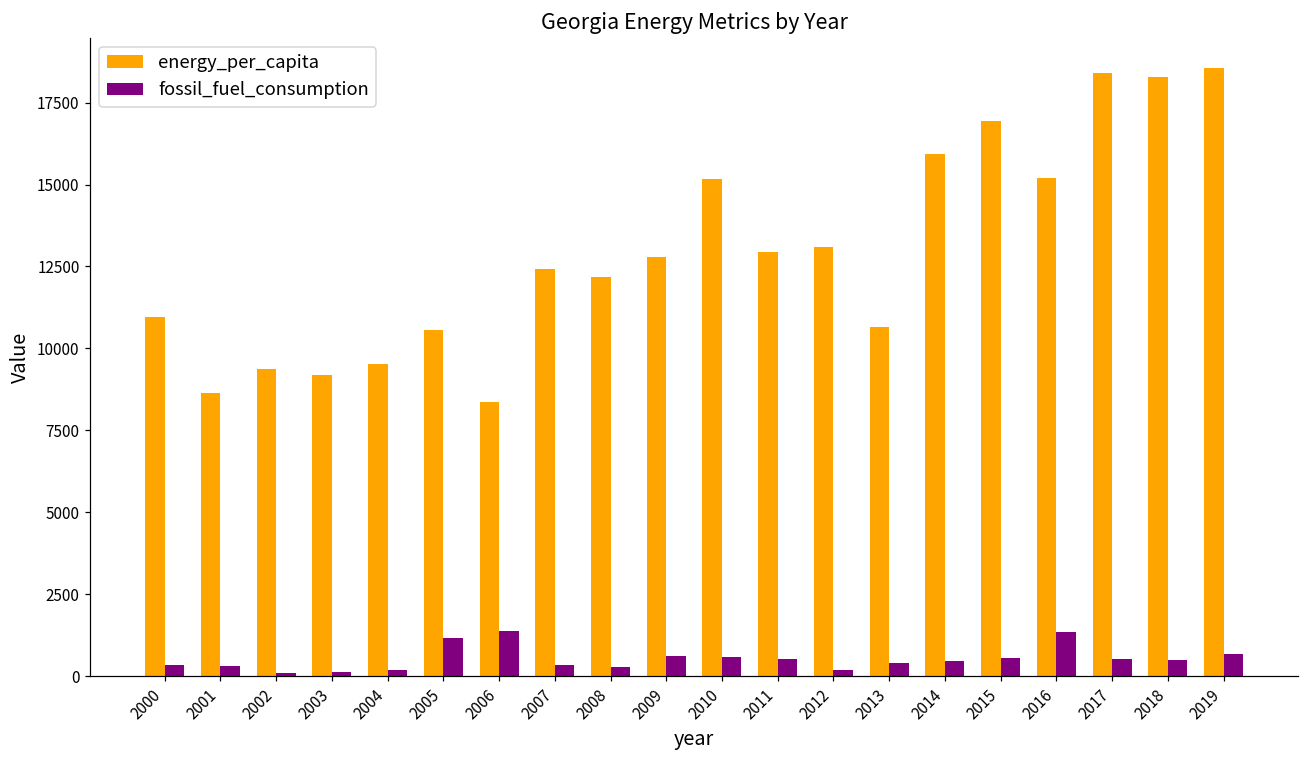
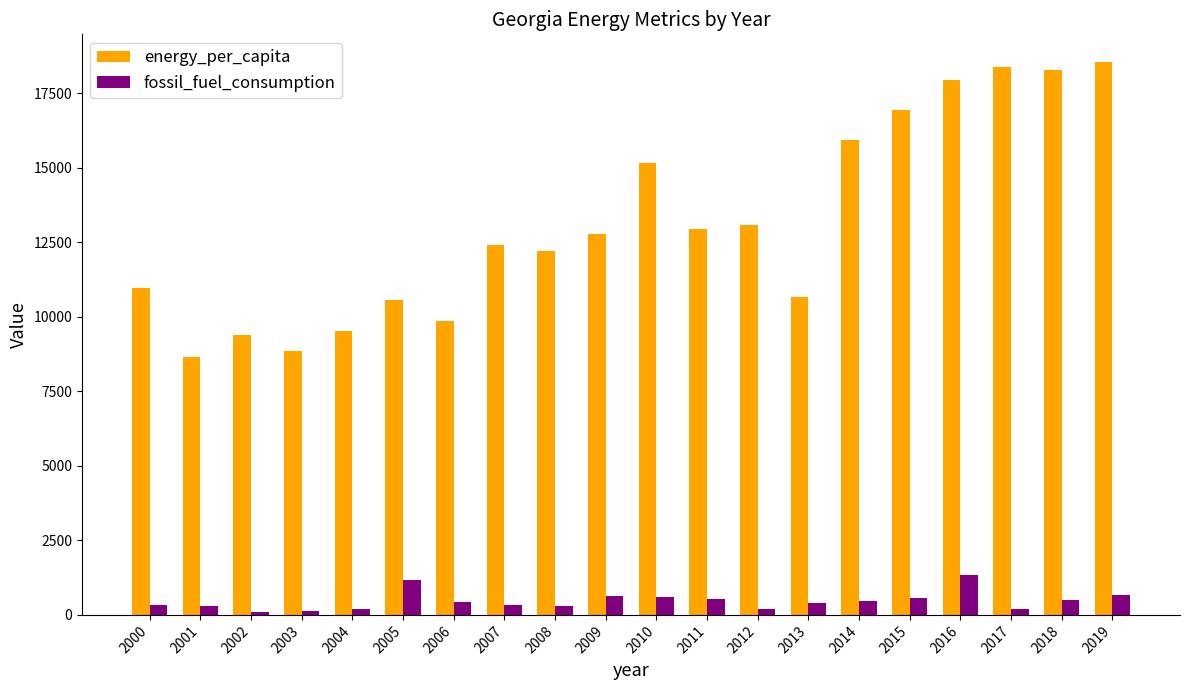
energy_per_capita, 2003: 9200 -> 8900
energy_per_capita, 2006: 8400 -> 9900
fossil_fuel_consumption, 2006: 1400 -> 400
energy_per_capita, 2016: 15200 -> 18000
fossil_fuel_consumption, 2017: 500 -> 200
